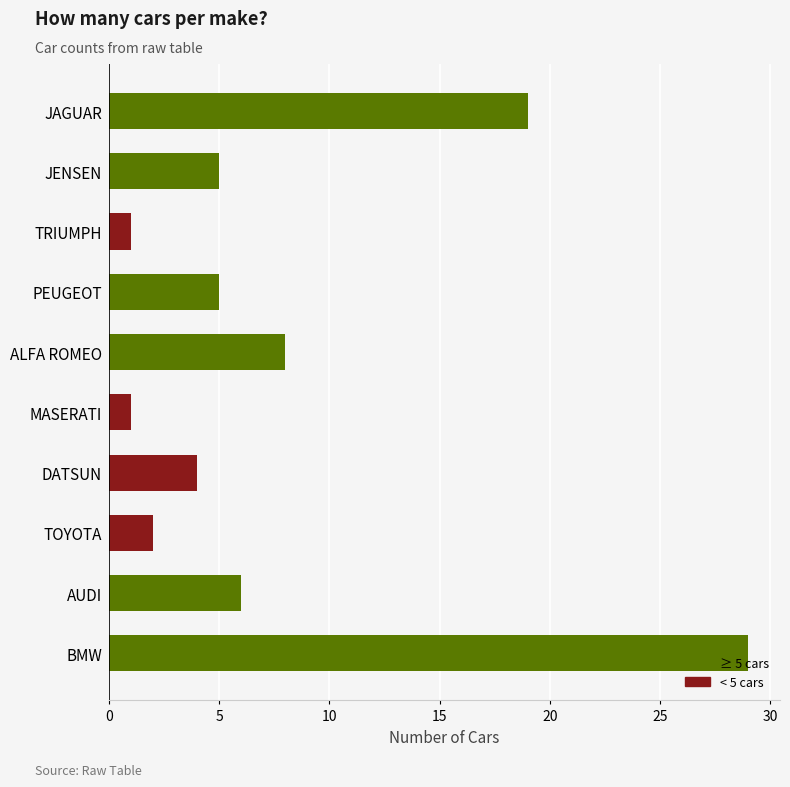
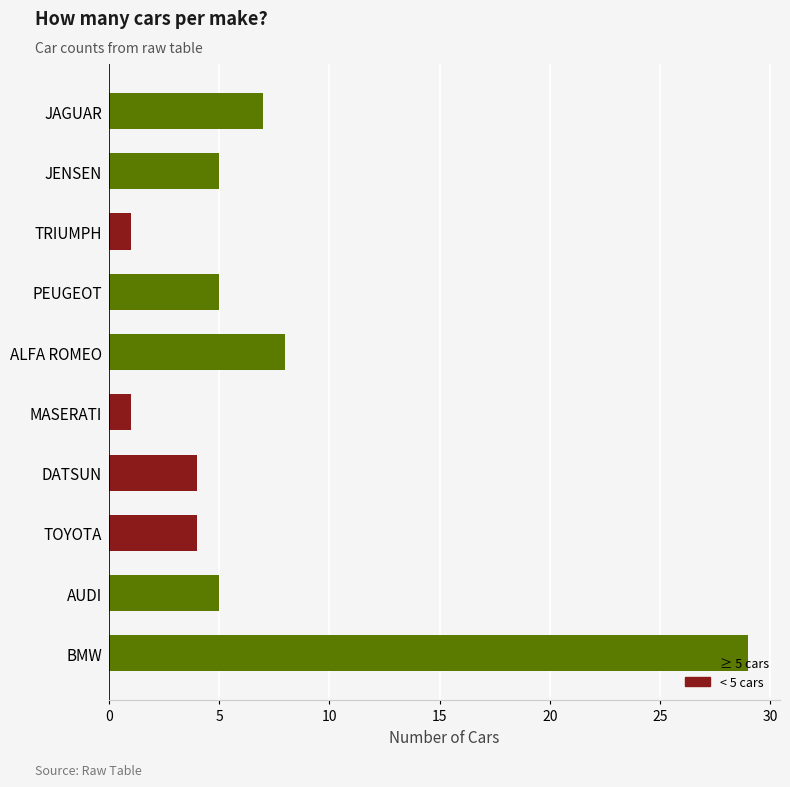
JAGUAR: 19 -> 7
TOYOTA: 2 -> 4
AUDI: 6 -> 5
